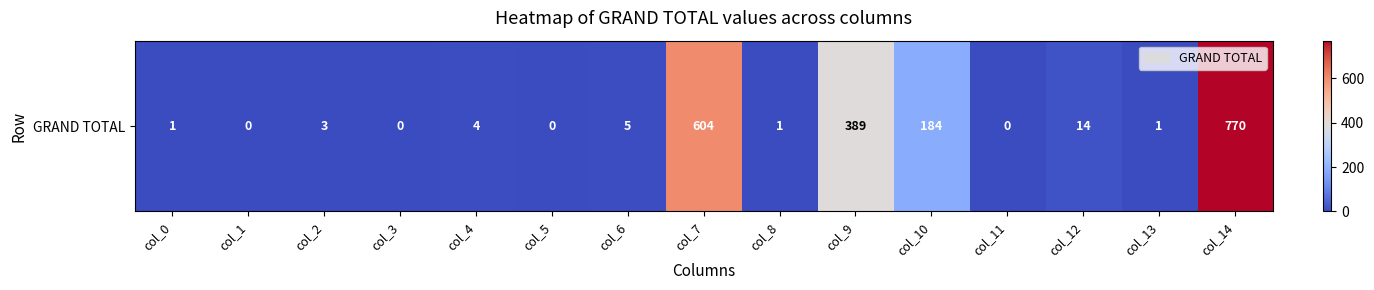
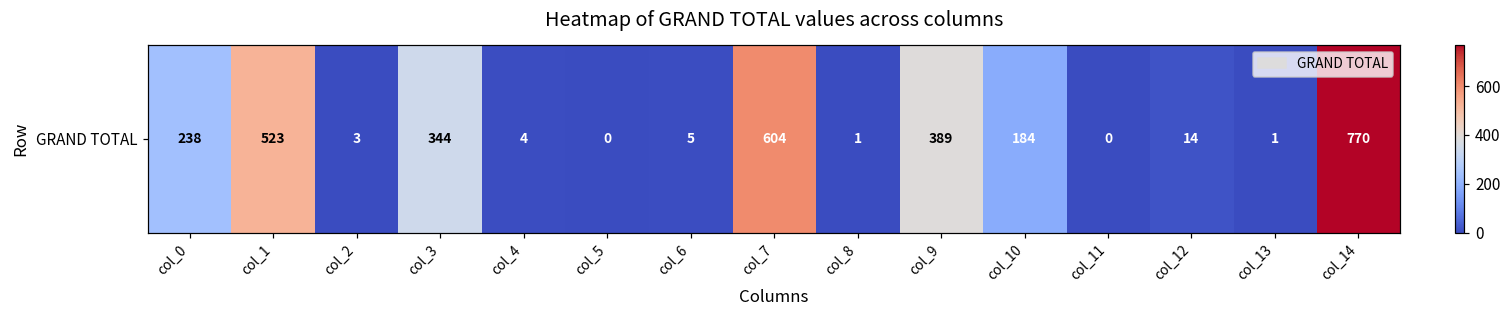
GRAND TOTAL, col_0: 1 -> 238
GRAND TOTAL, col_1: 0 -> 523
GRAND TOTAL, col_3: 0 -> 344
